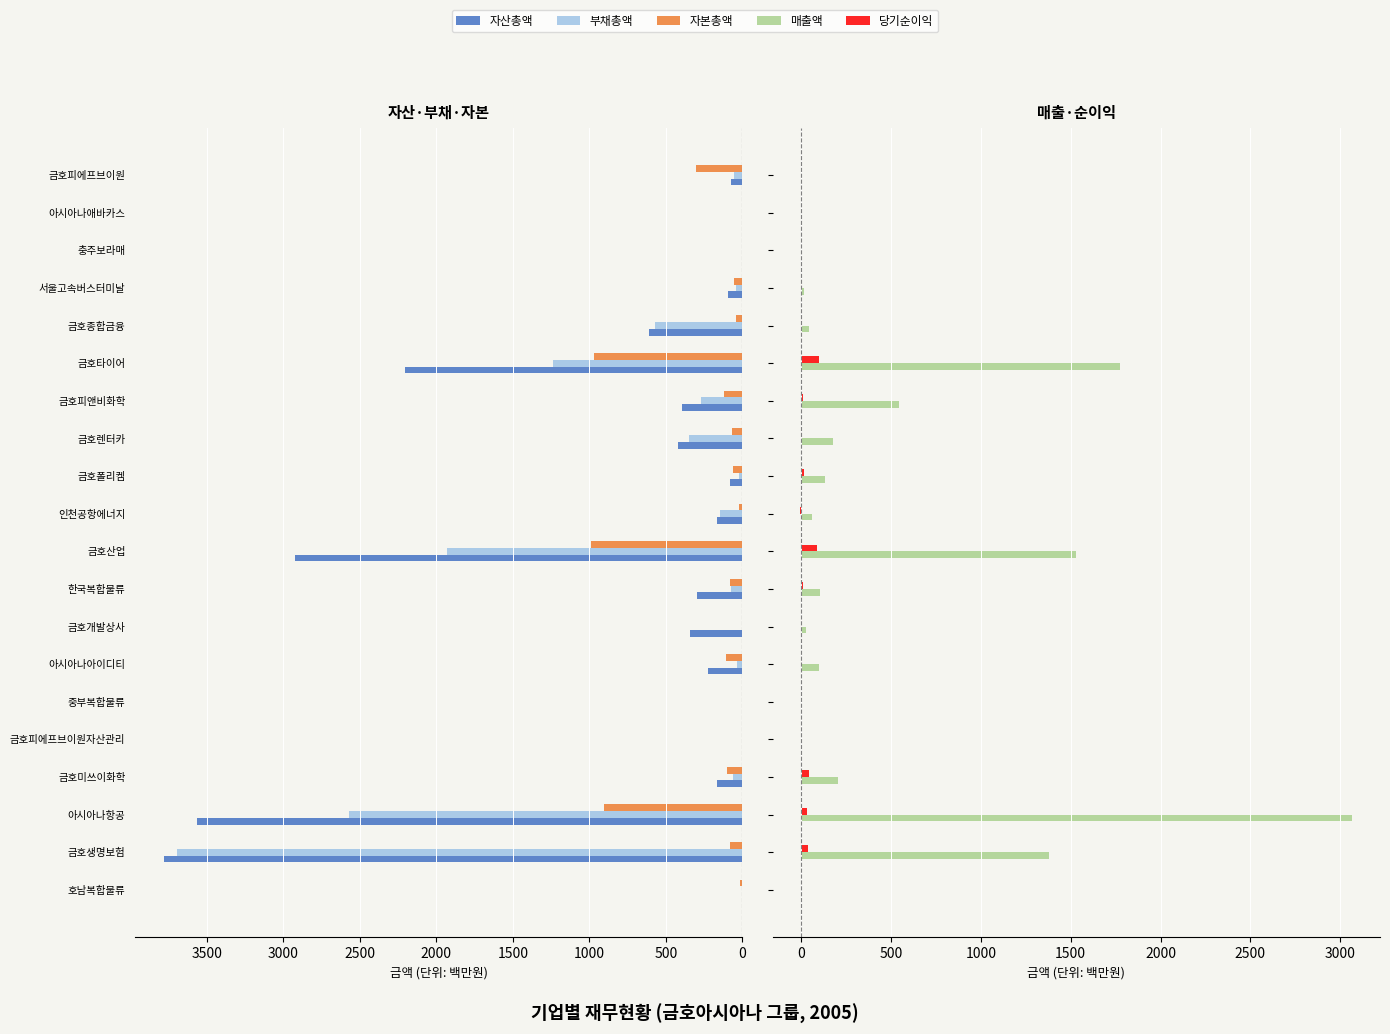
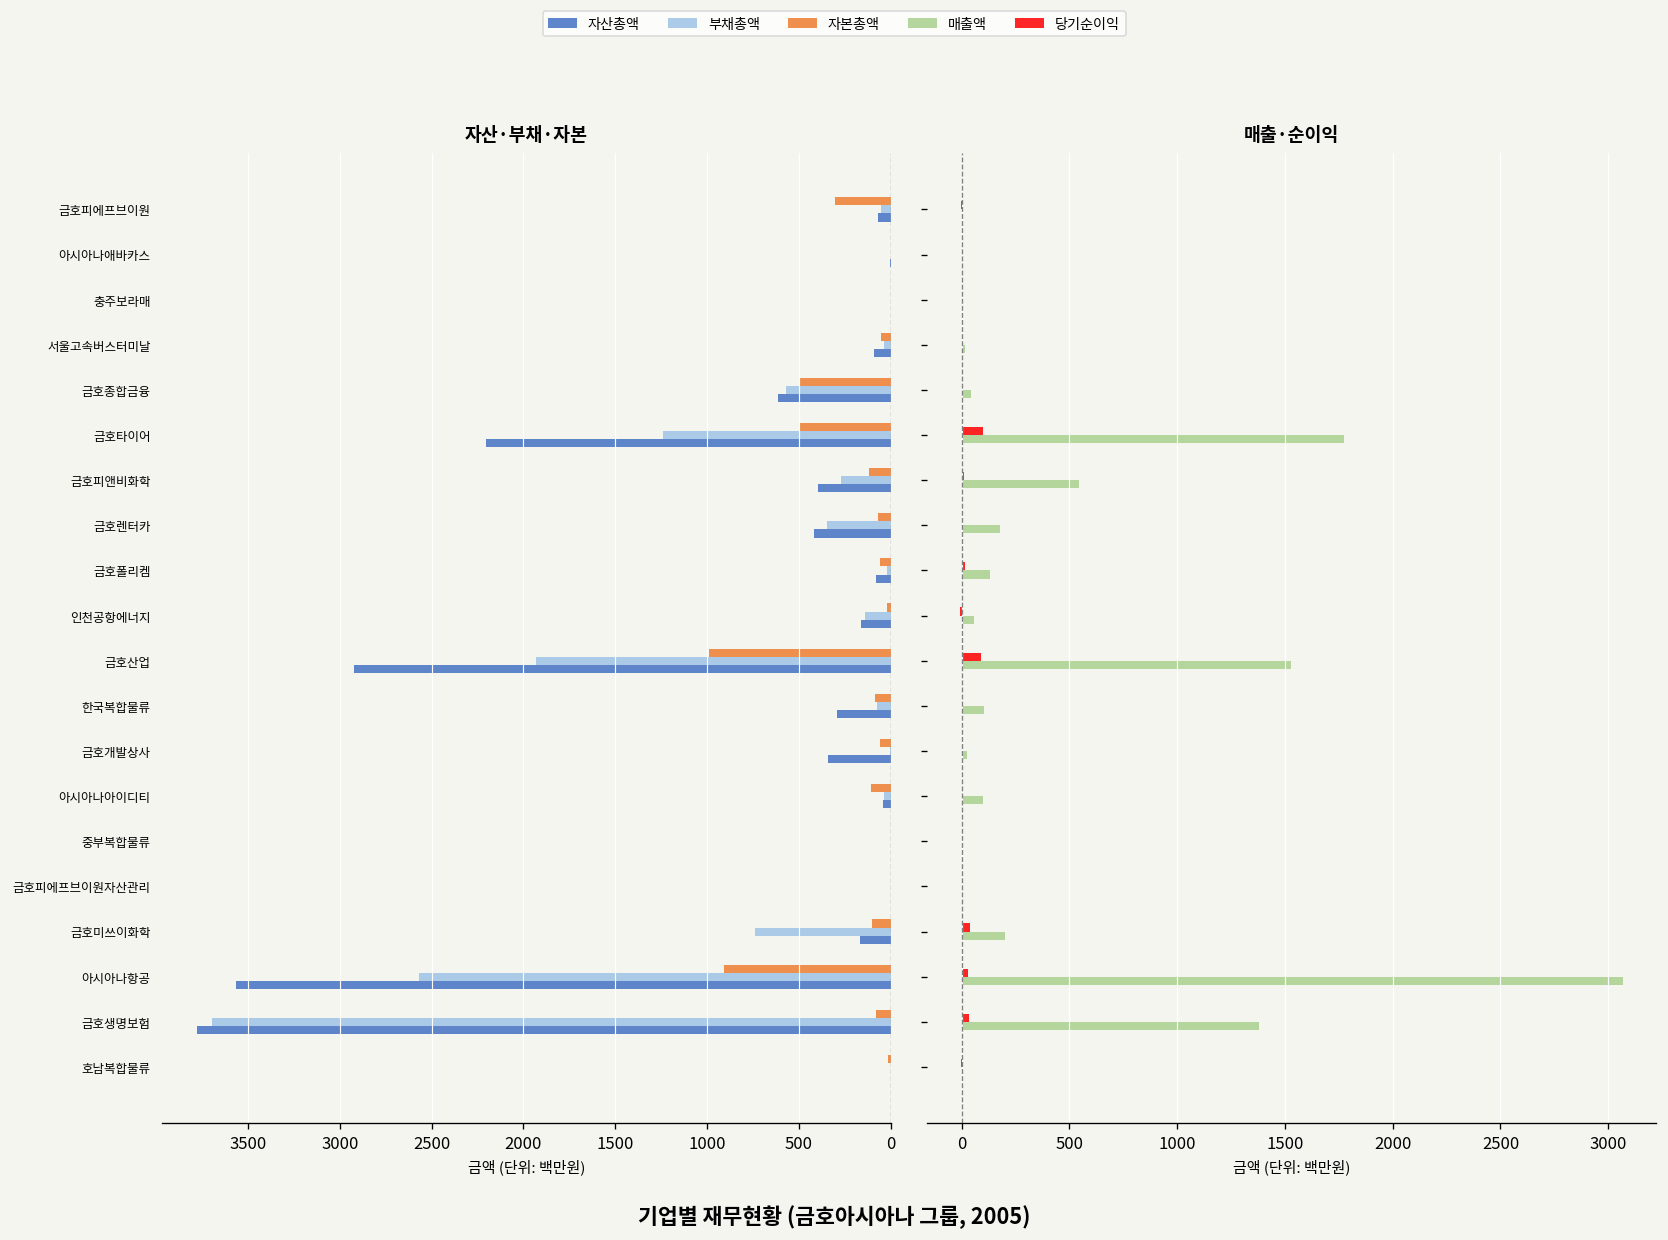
자산·부채·자본, 자본총액, 금호종합금융: 40 -> 490
자산·부채·자본, 자본총액, 금호타이어: 970 -> 500
자산·부채·자본, 자본총액, 금호개발상사: 0 -> 60
자산·부채·자본, 자산총액, 아시아나아이디티: 230 -> 40
자산·부채·자본, 부채총액, 금호미쓰이화학: 60 -> 740
